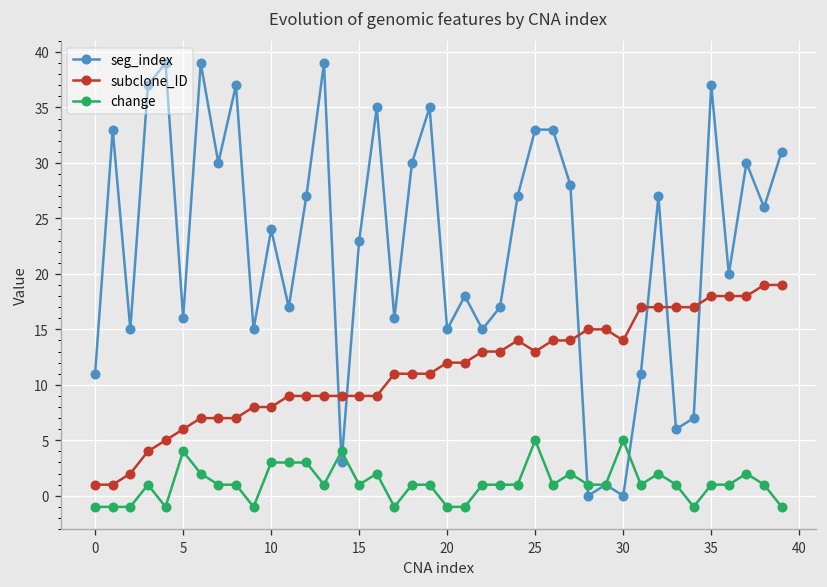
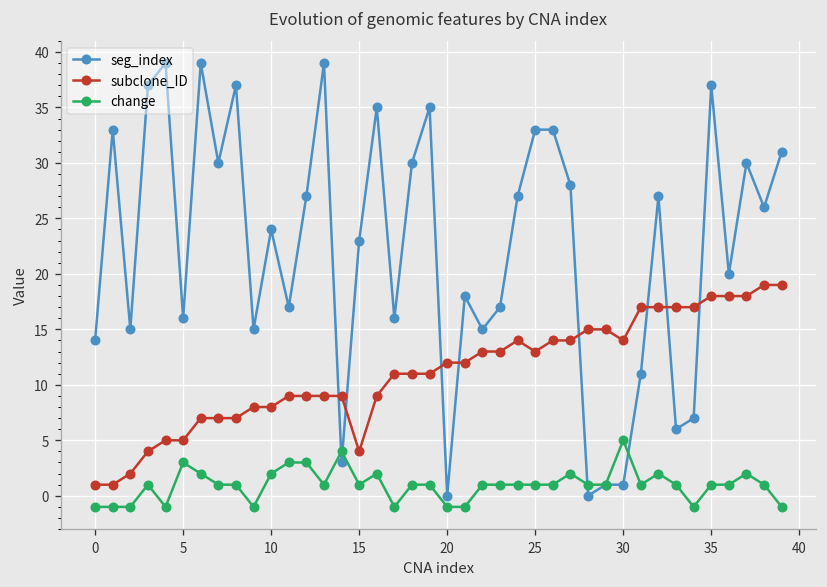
seg_index, 0: 11 -> 14
subclone_ID, 5: 6 -> 5
change, 5: 4 -> 3
change, 10: 3 -> 2
subclone_ID, 15: 9 -> 4
seg_index, 20: 15 -> 0
change, 25: 5 -> 1
seg_index, 30: 0 -> 1
